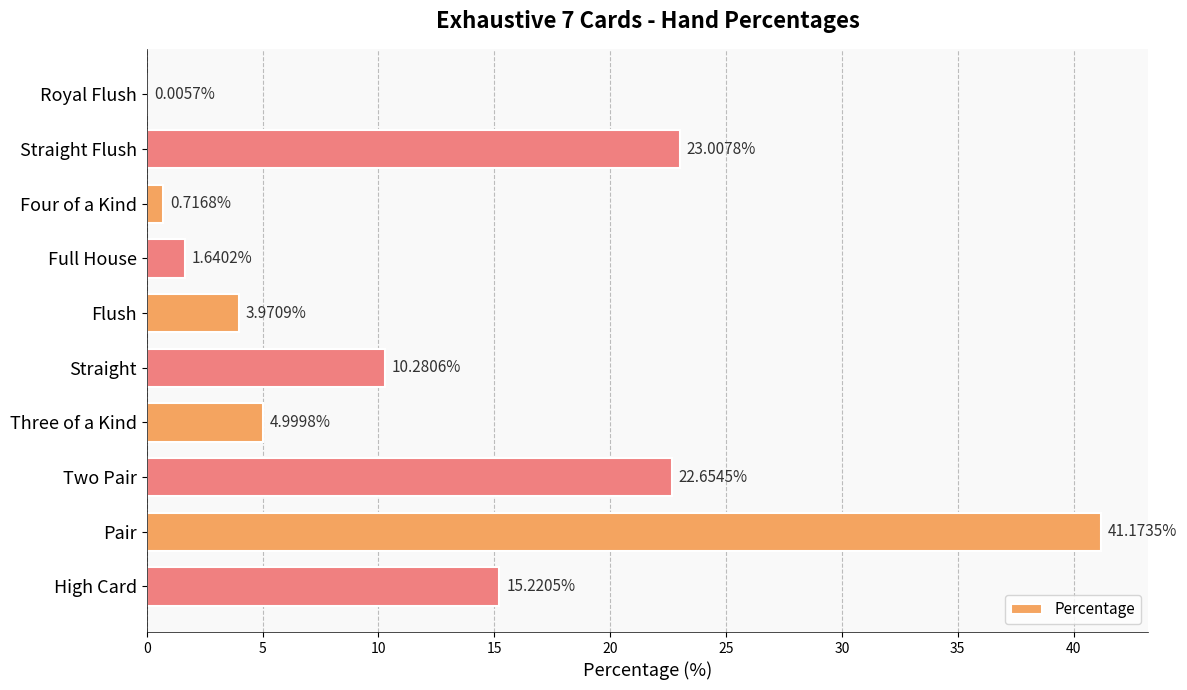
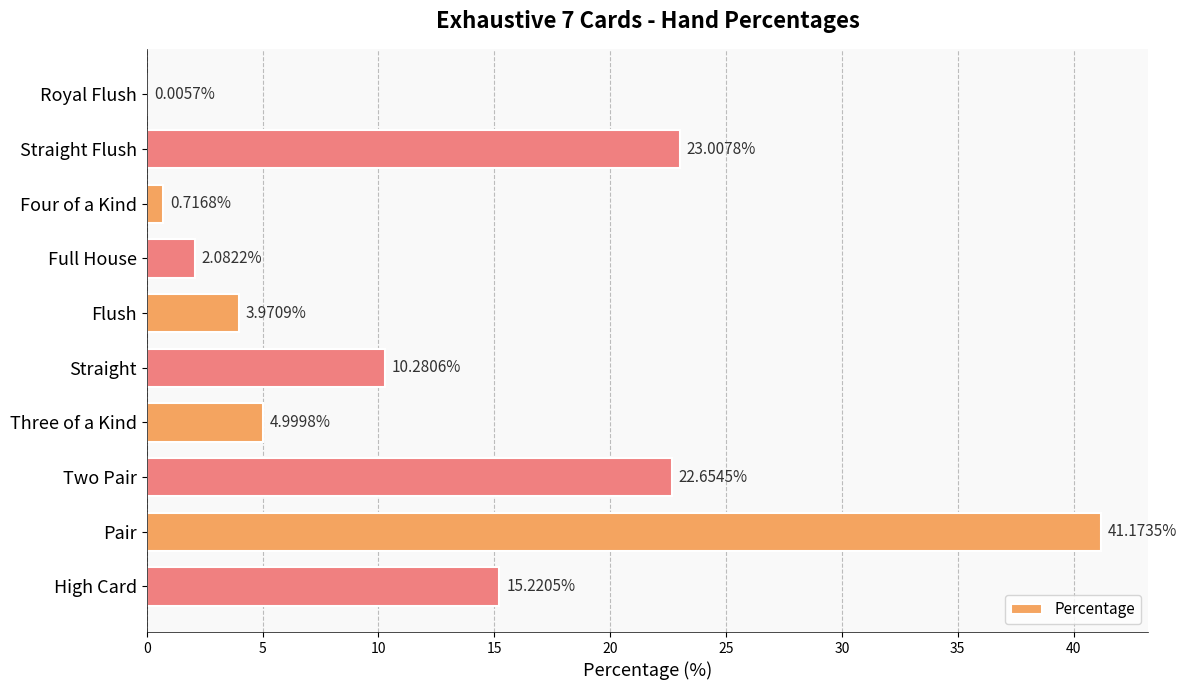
Full House: 1.6402% -> 2.0822%
